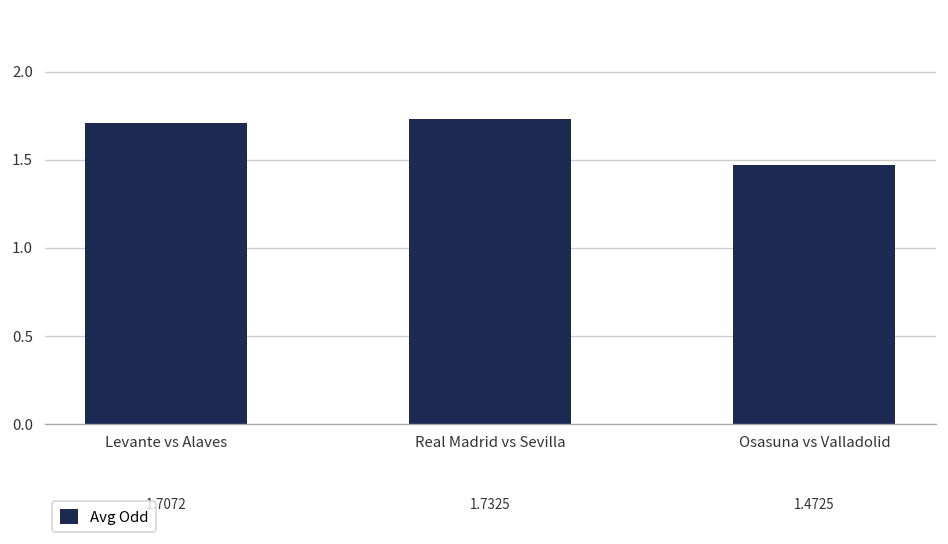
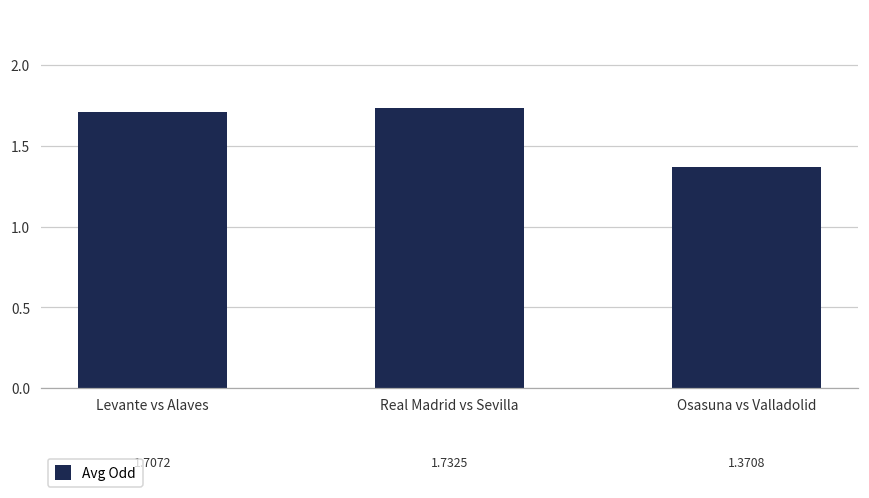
Osasuna vs Valladolid: 1.4725 -> 1.3708
